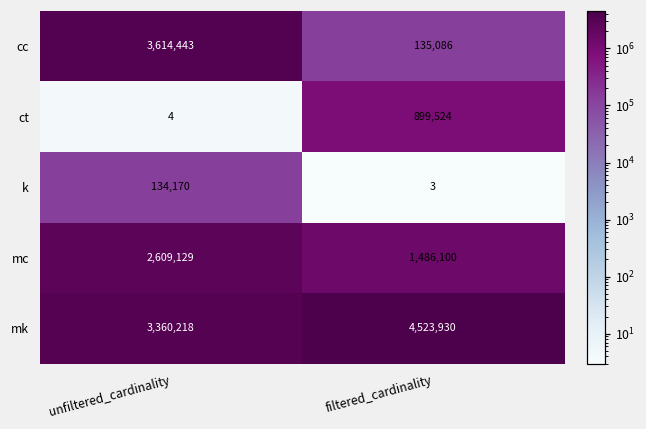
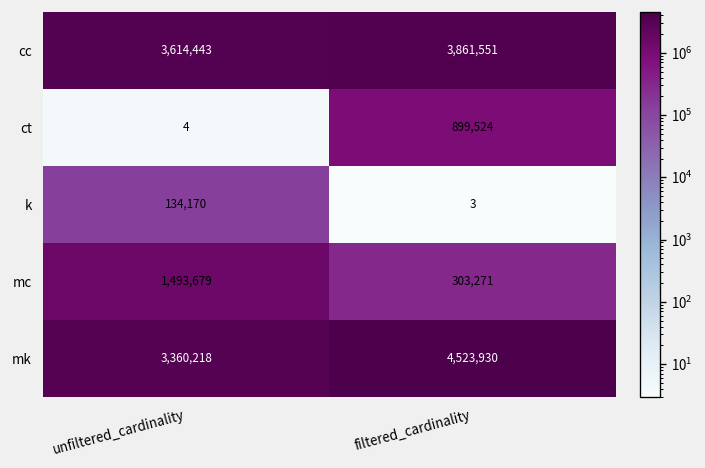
cc, filtered_cardinality: 135,086 -> 3,861,551
mc, unfiltered_cardinality: 2,609,129 -> 1,493,679
mc, filtered_cardinality: 1,486,100 -> 303,271
